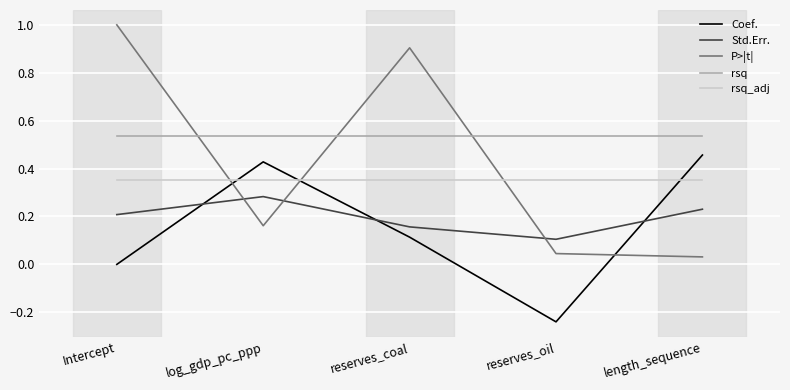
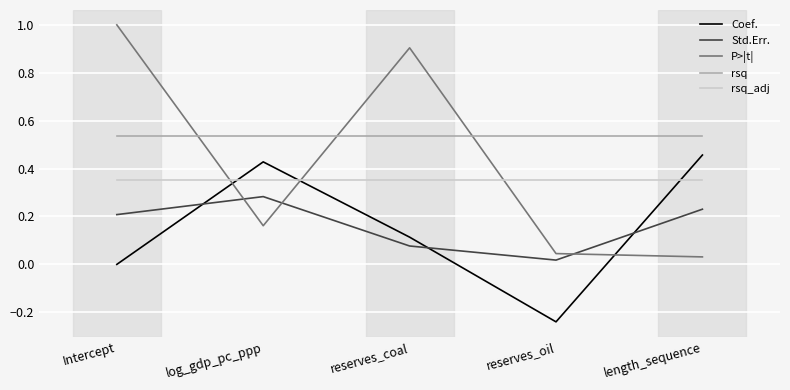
Std.Err., reserves_coal: 0.16 -> 0.08
Std.Err., reserves_oil: 0.10 -> 0.02
